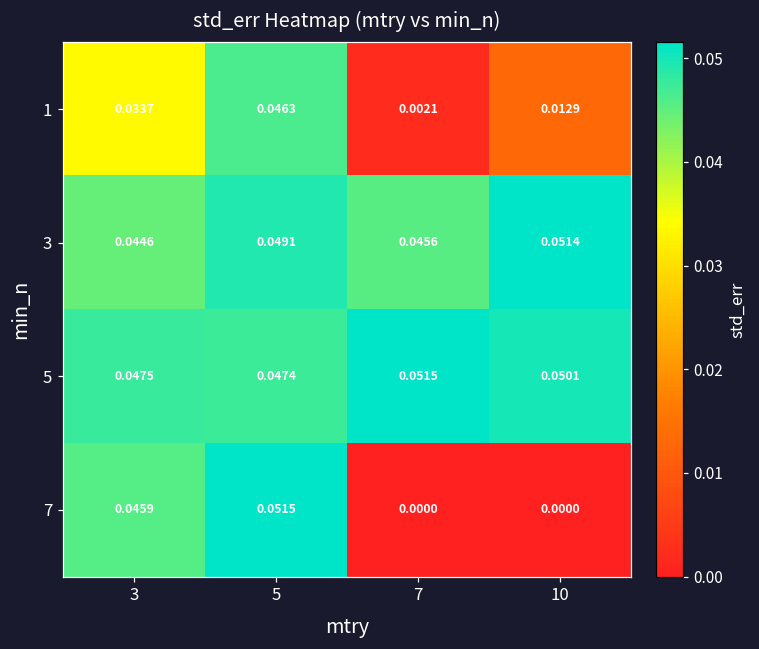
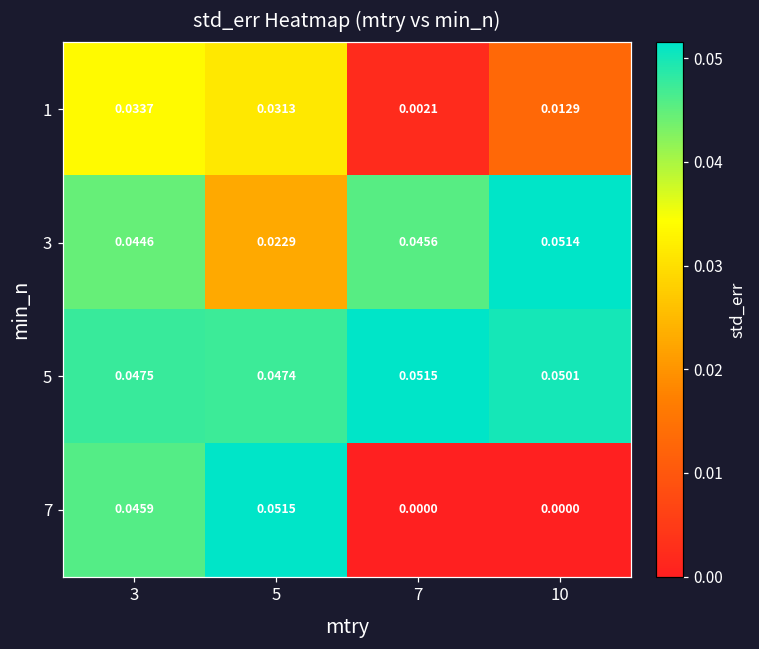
1, 5: 0.0463 -> 0.0313
3, 5: 0.0491 -> 0.0229
